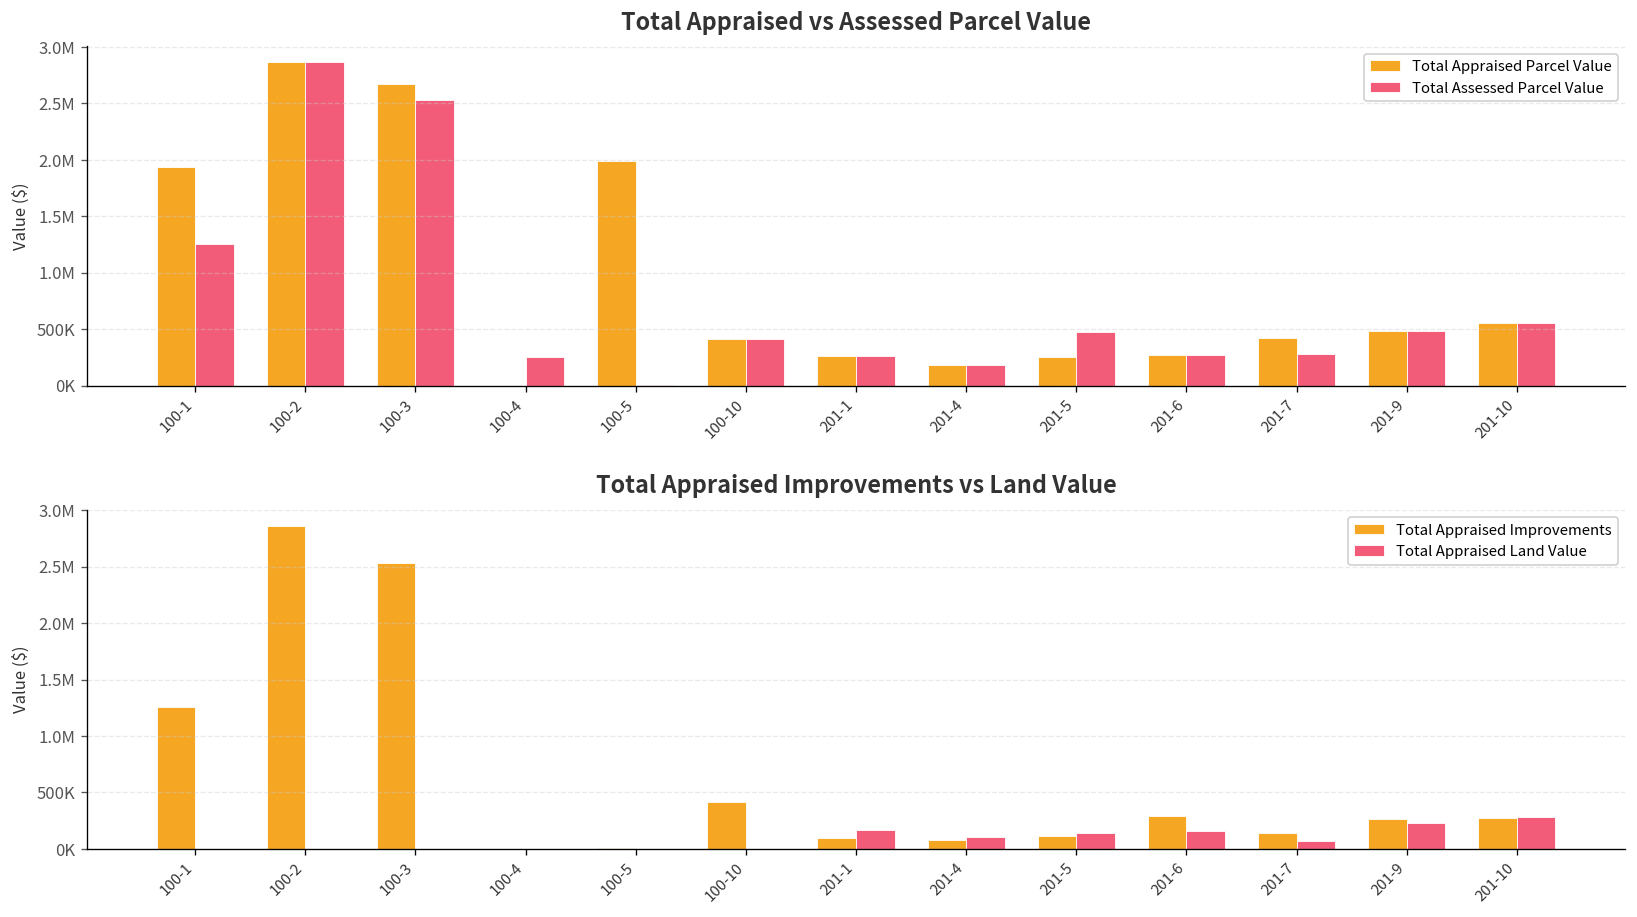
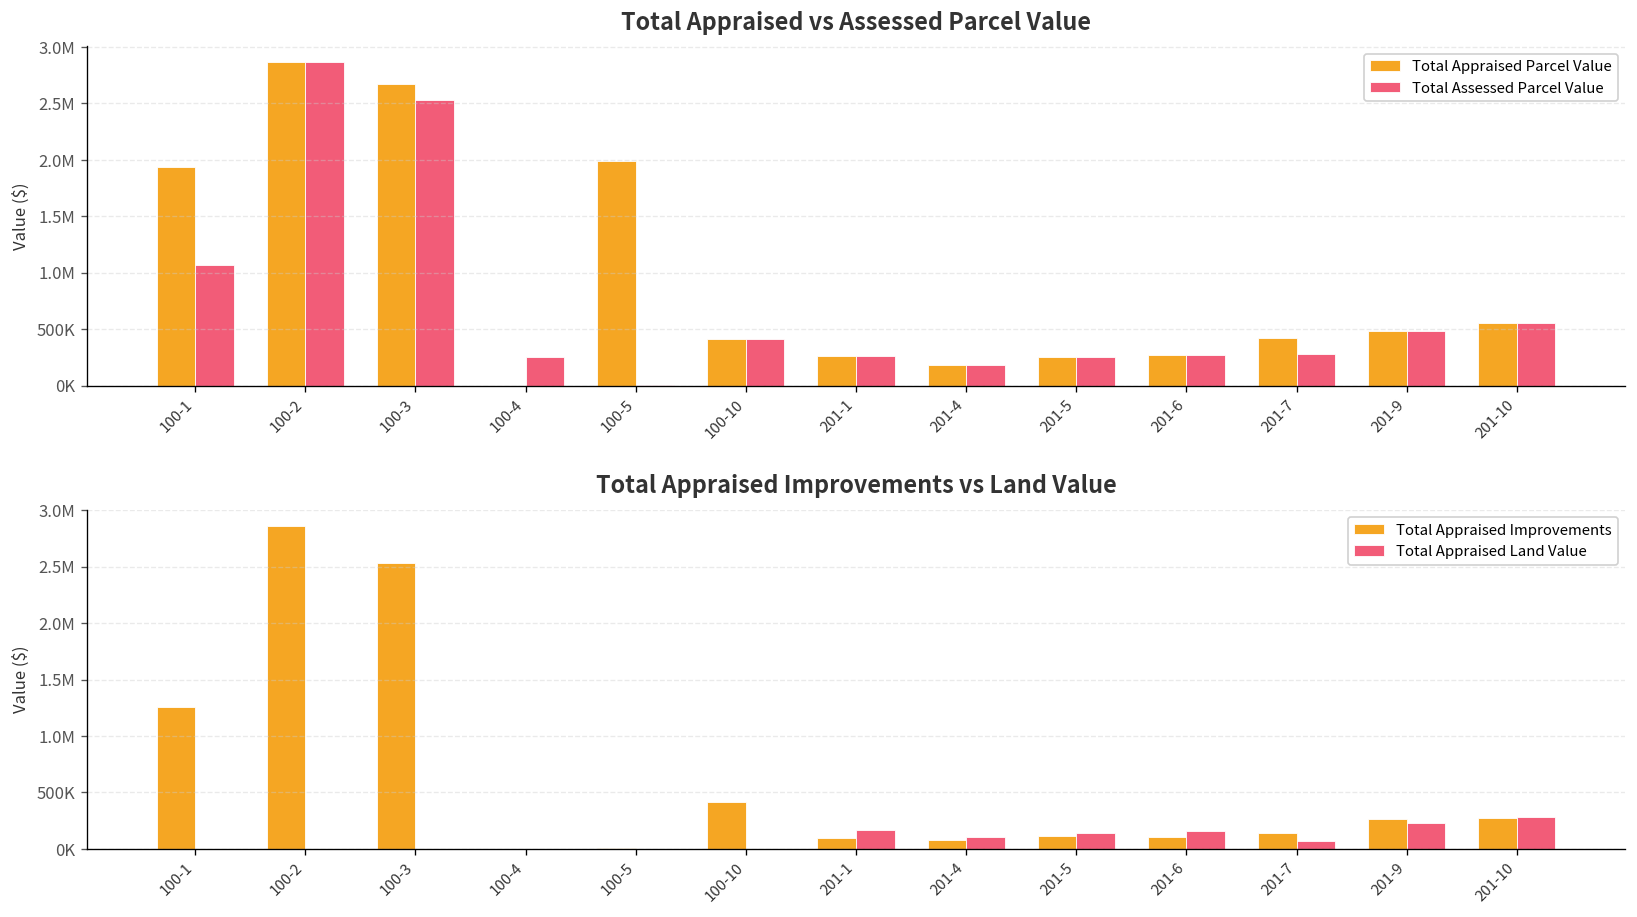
Total Appraised vs Assessed Parcel Value, Total Assessed Parcel Value, 100-1: 1300000 -> 1100000
Total Appraised vs Assessed Parcel Value, Total Assessed Parcel Value, 201-5: 500000 -> 300000
Total Appraised Improvements vs Land Value, Total Appraised Improvements, 201-6: 300000 -> 100000
